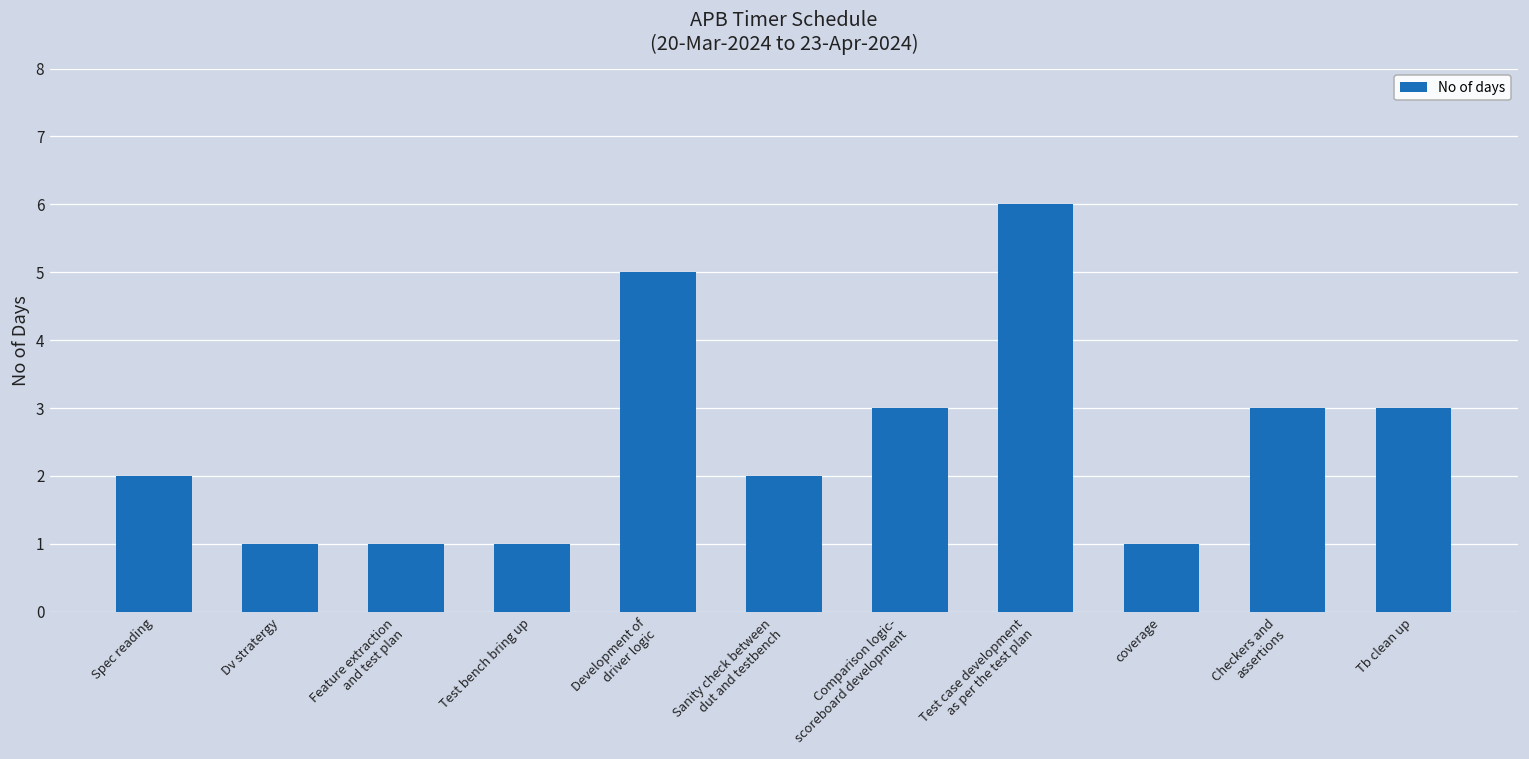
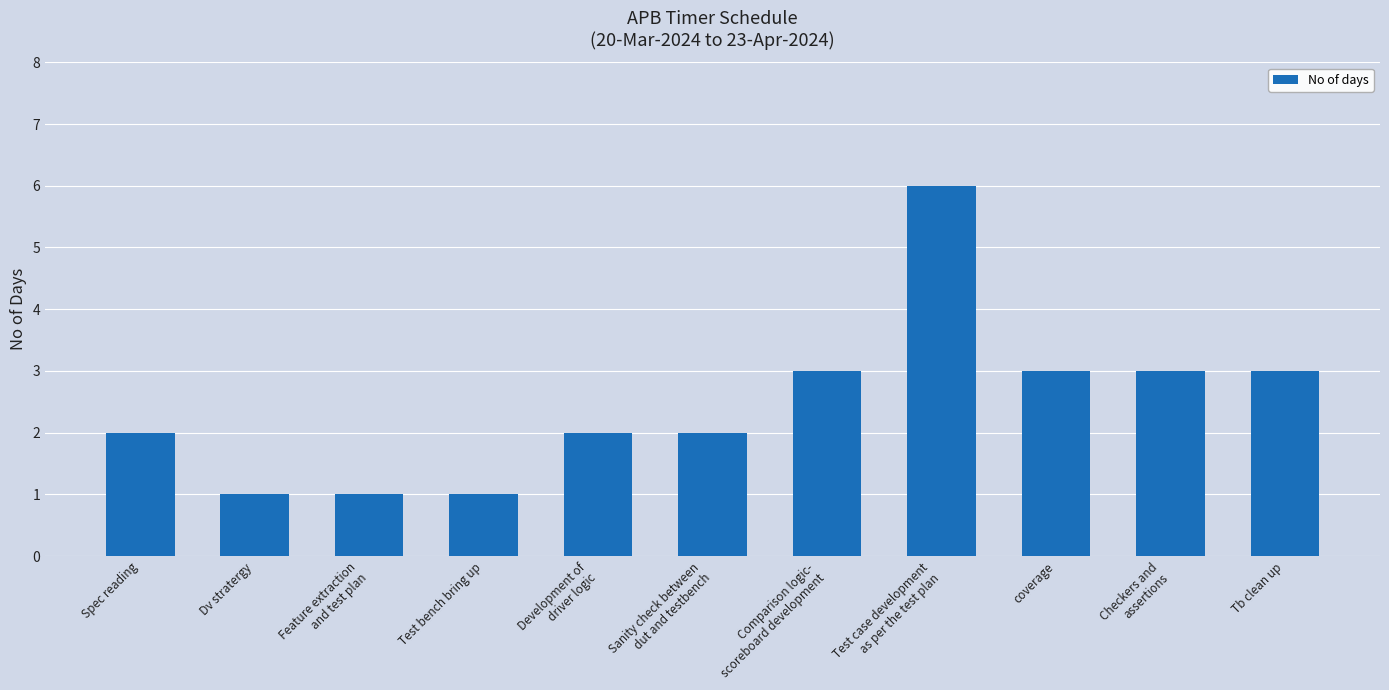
Development of driver logic: 5 -> 2
coverage: 1 -> 3
